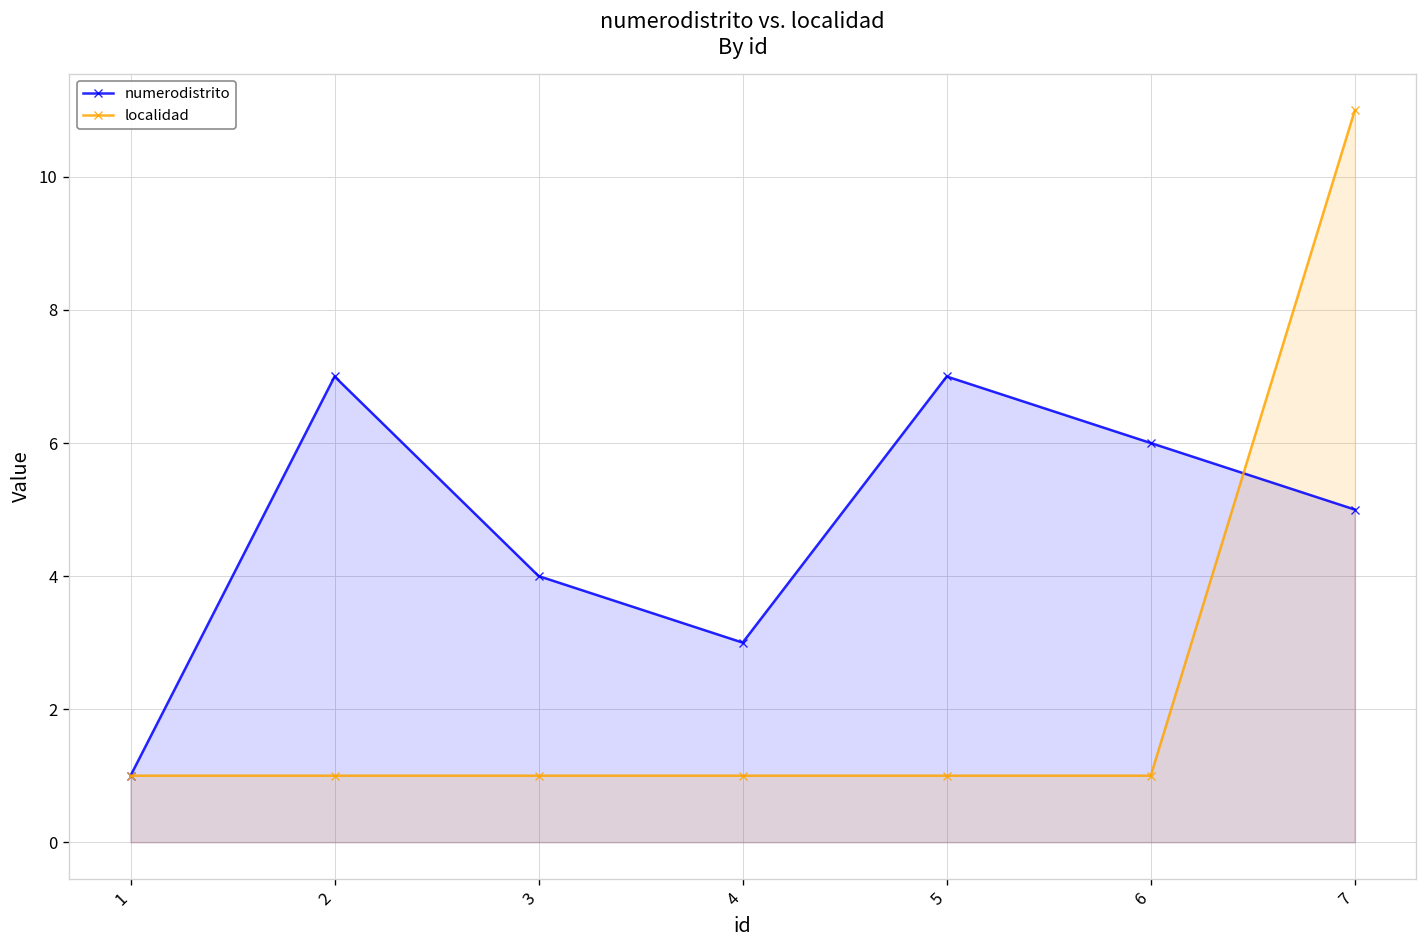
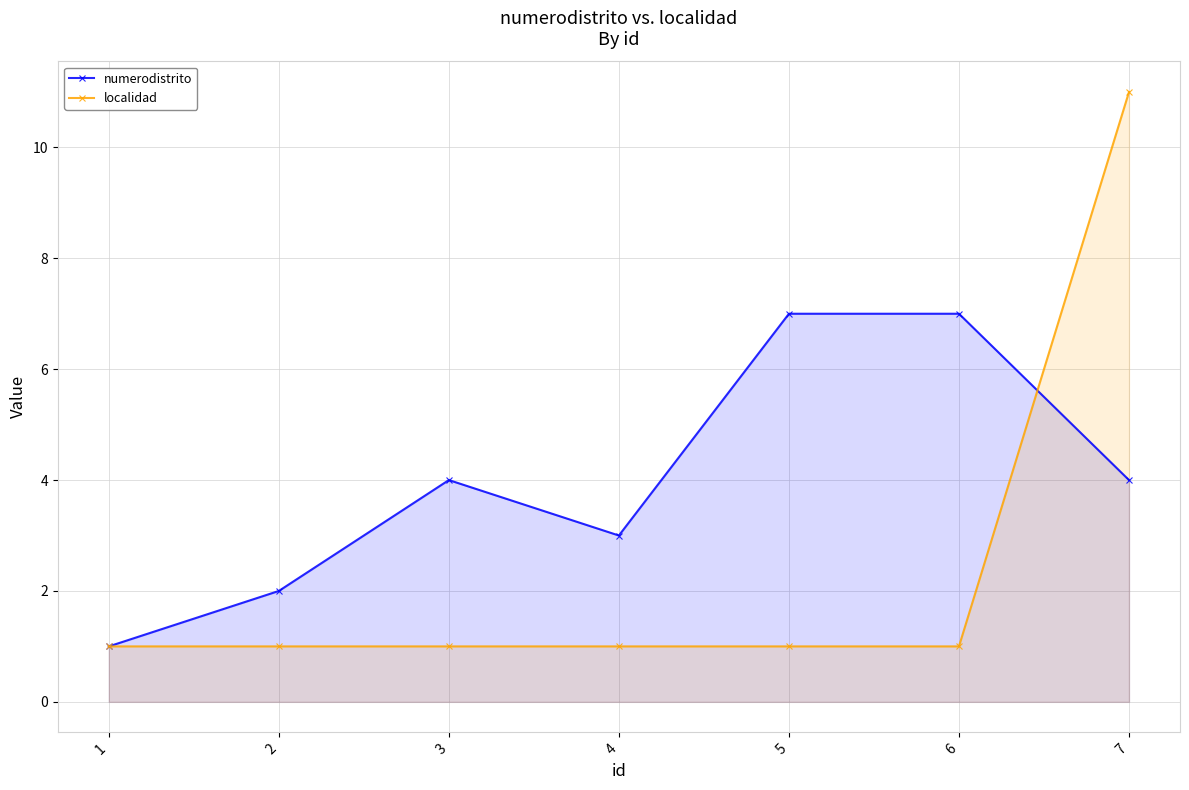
numerodistrito, 2: 7 -> 2
numerodistrito, 6: 6 -> 7
numerodistrito, 7: 5 -> 4
